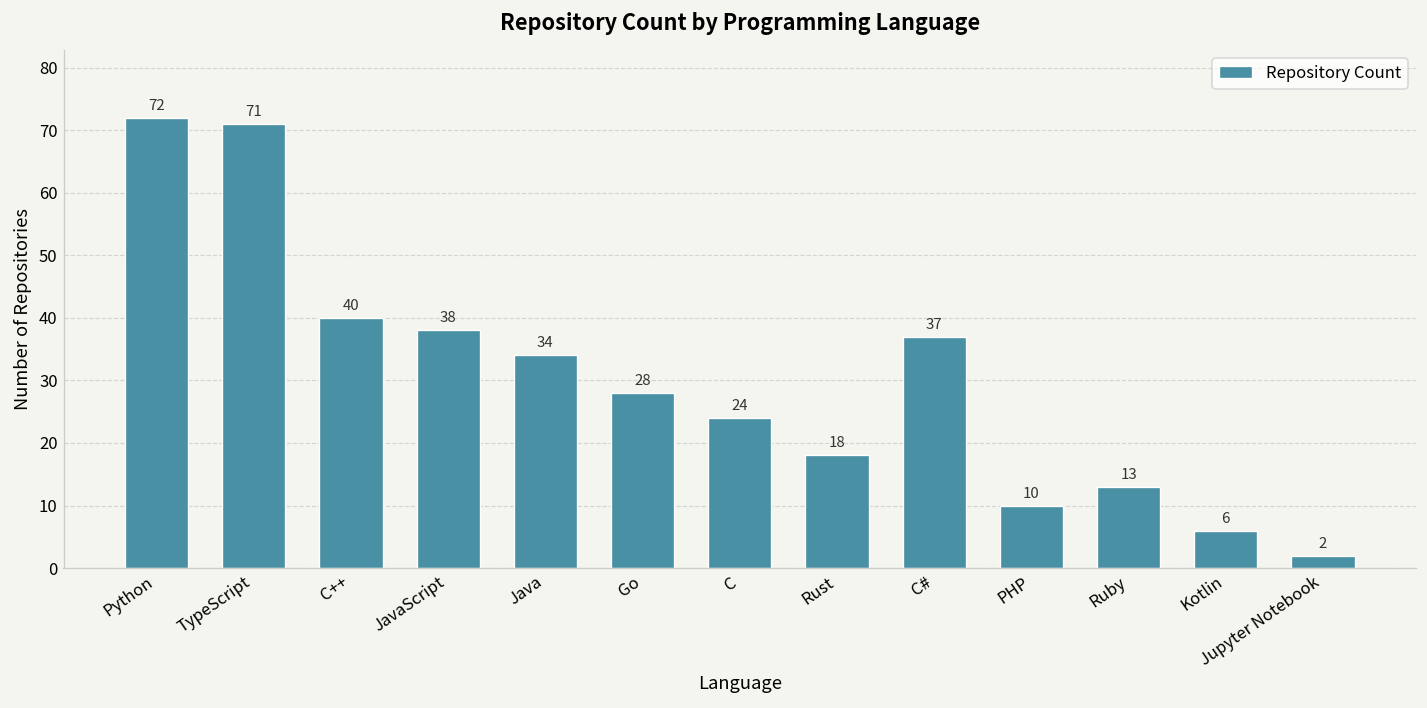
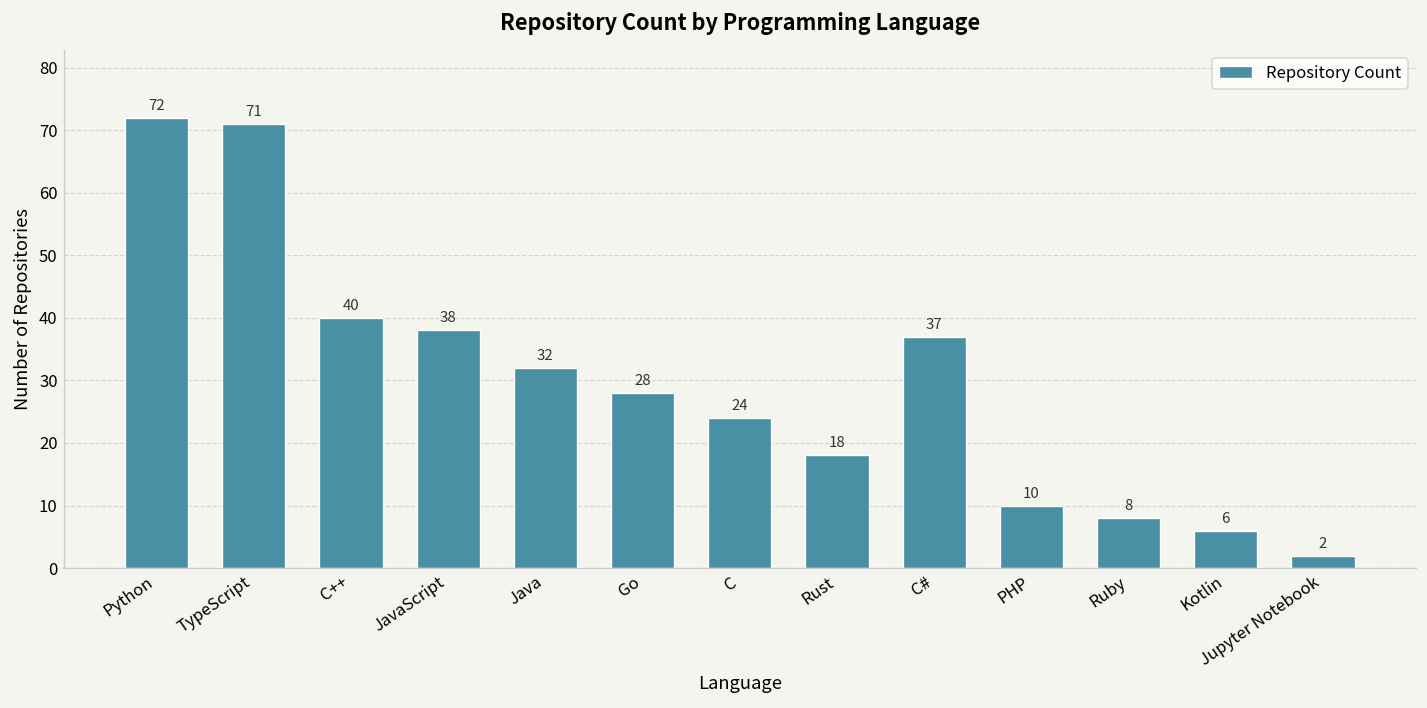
Java: 34 -> 32
Ruby: 13 -> 8
